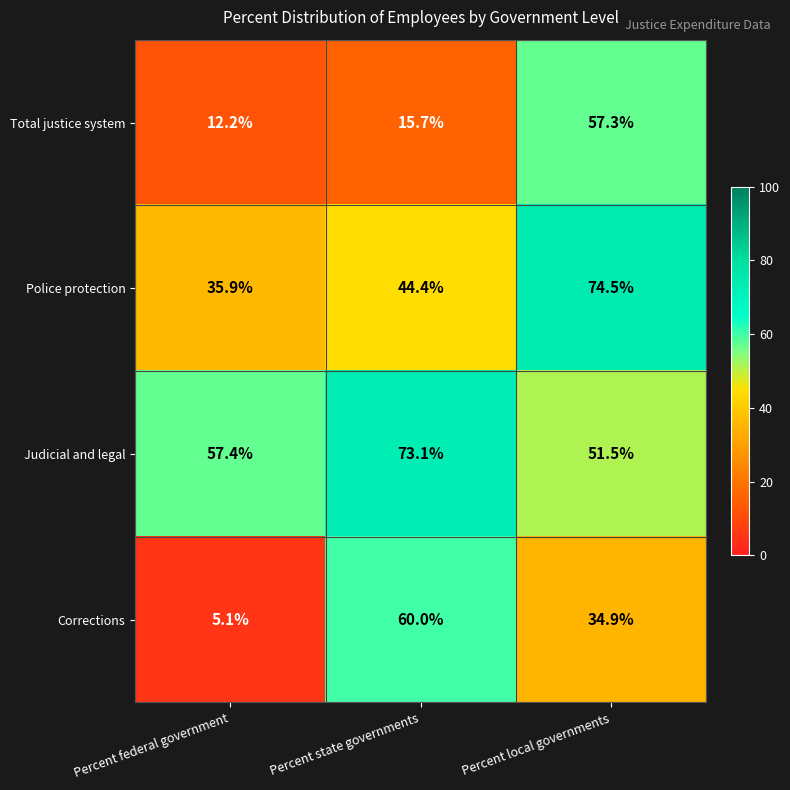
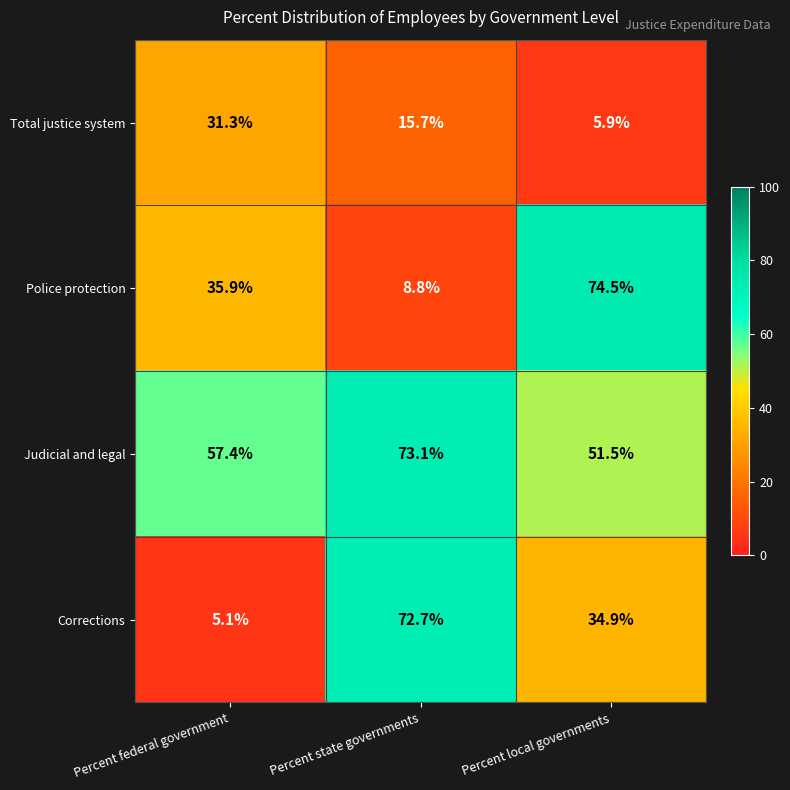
Total justice system, Percent federal government: 12.2% -> 31.3%
Total justice system, Percent local governments: 57.3% -> 5.9%
Police protection, Percent state governments: 44.4% -> 8.8%
Corrections, Percent state governments: 60.0% -> 72.7%
